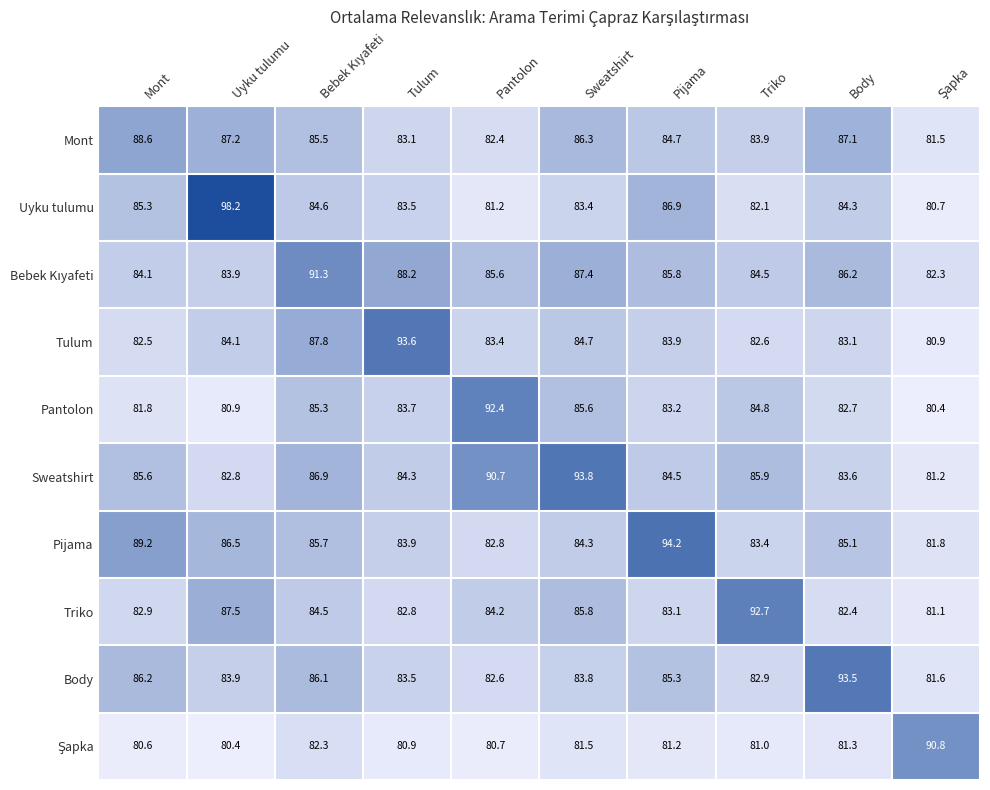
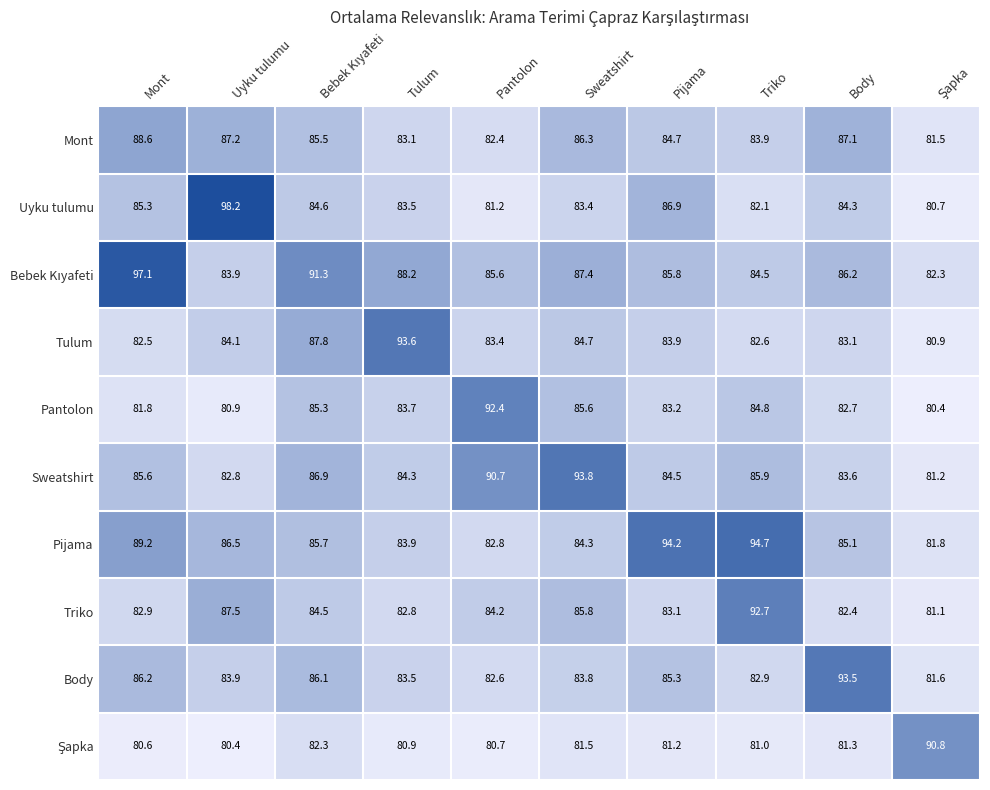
Bebek Kıyafeti, Mont: 84.1 -> 97.1
Pijama, Triko: 83.4 -> 94.7
